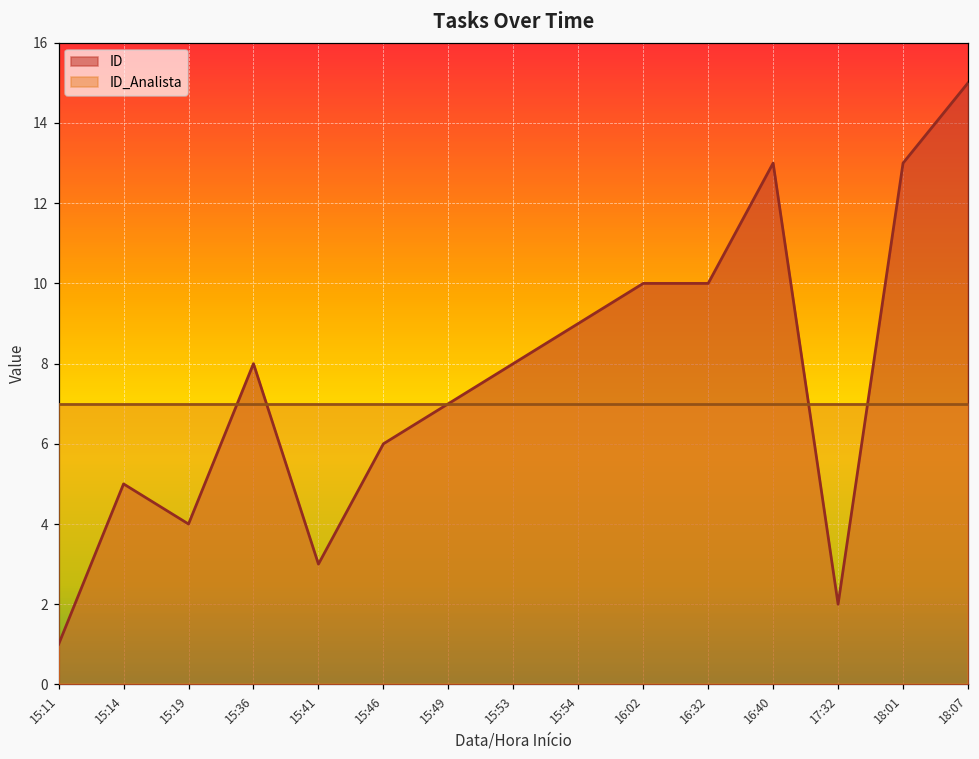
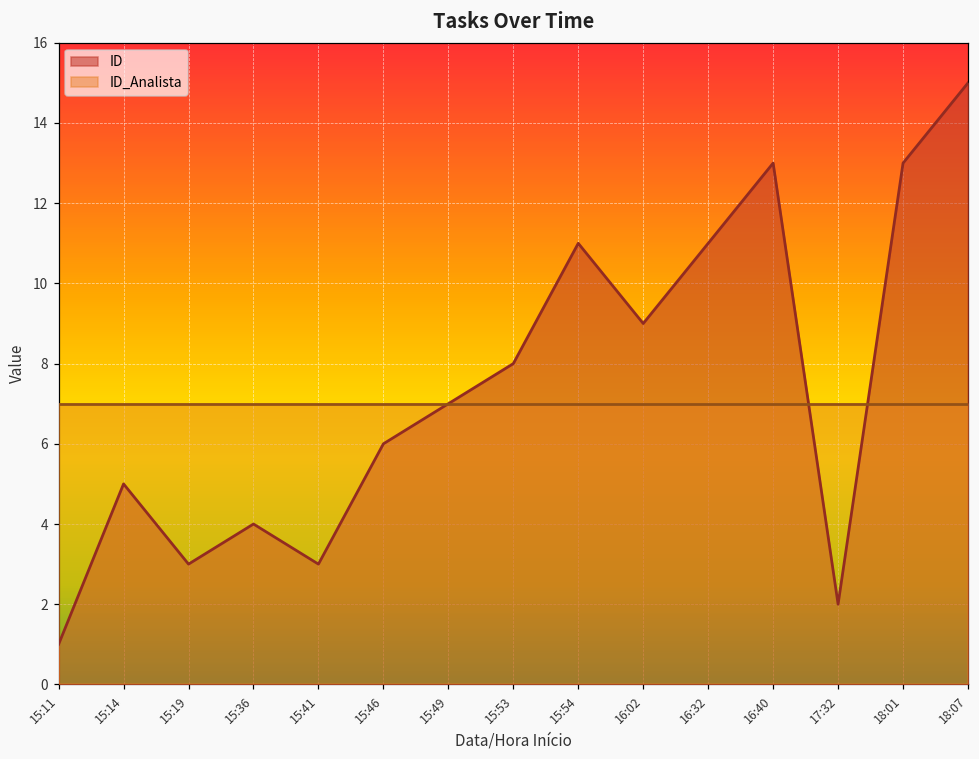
ID, 15:19: 4 -> 3
ID, 15:36: 8 -> 4
ID, 15:54: 9 -> 11
ID, 16:02: 10 -> 9
ID, 16:32: 10 -> 11
